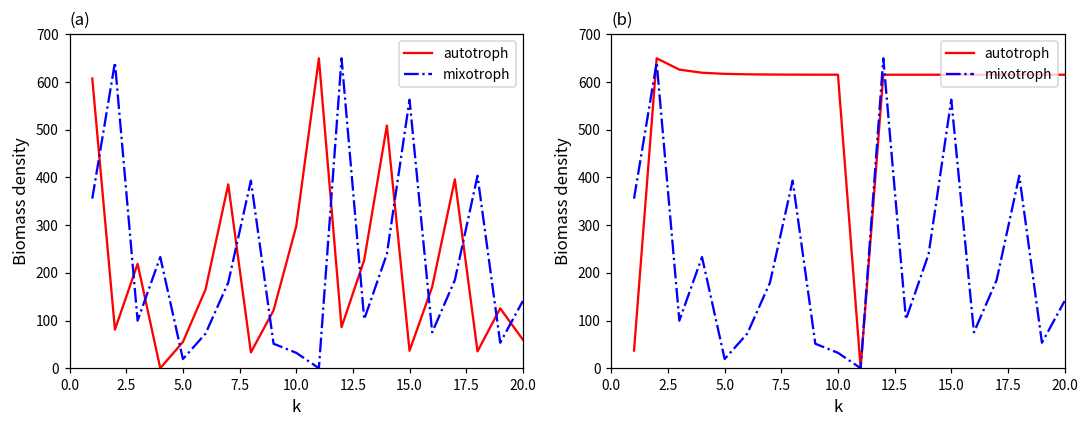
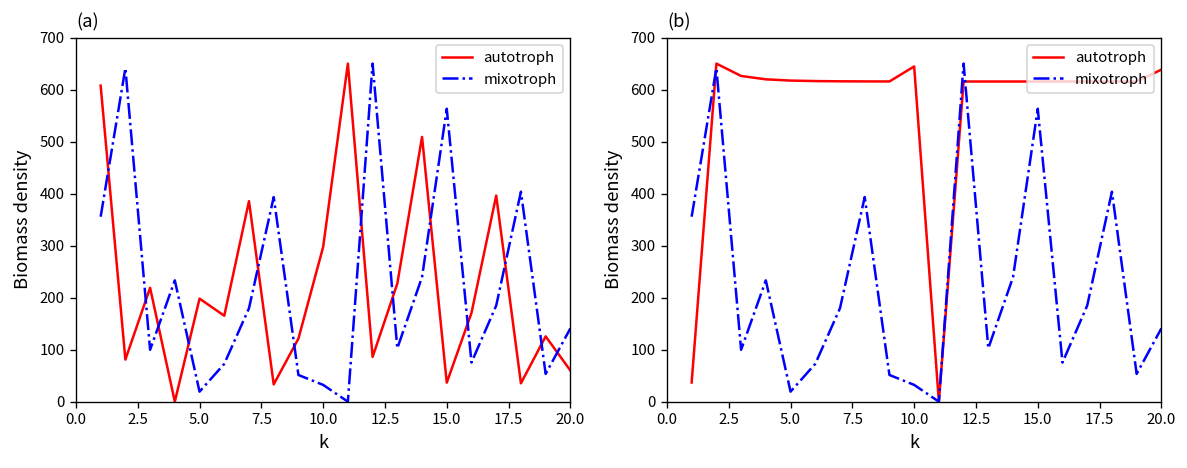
(a), autotroph, 5.0: 60 -> 200
(b), autotroph, 10.0: 620 -> 640
(b), autotroph, 20.0: 620 -> 640
